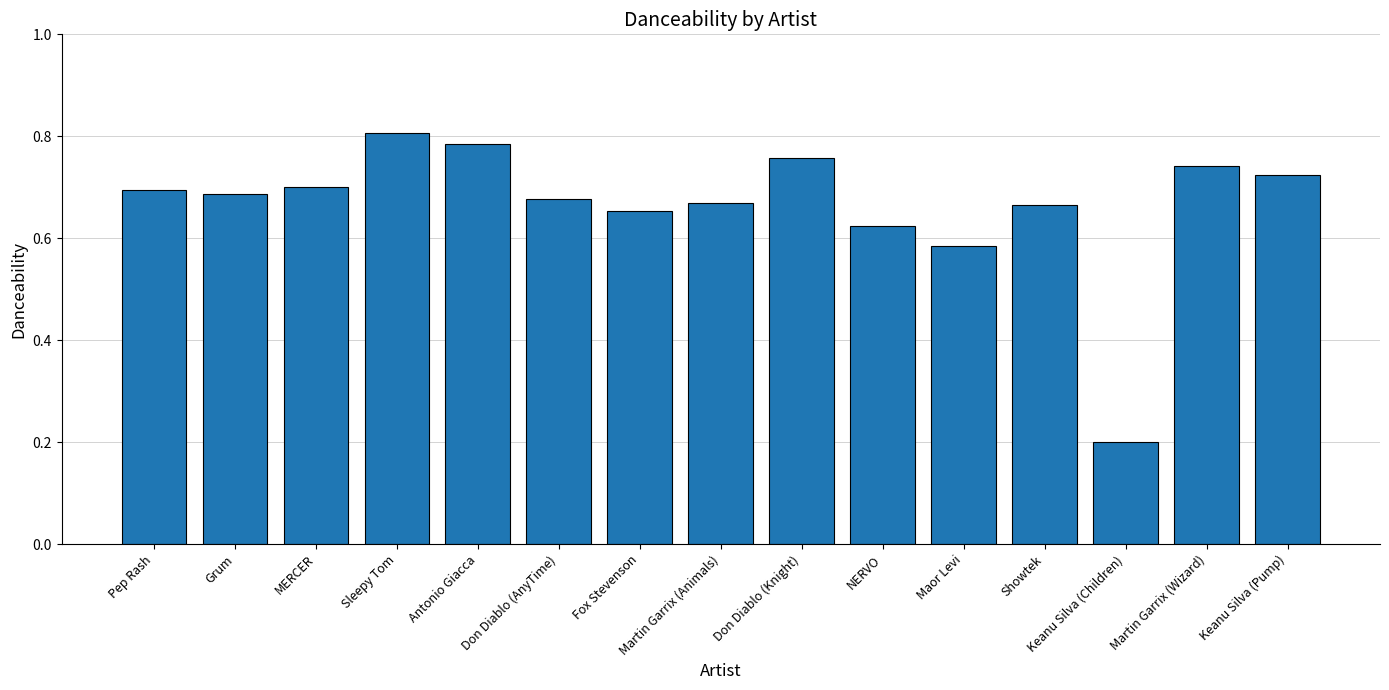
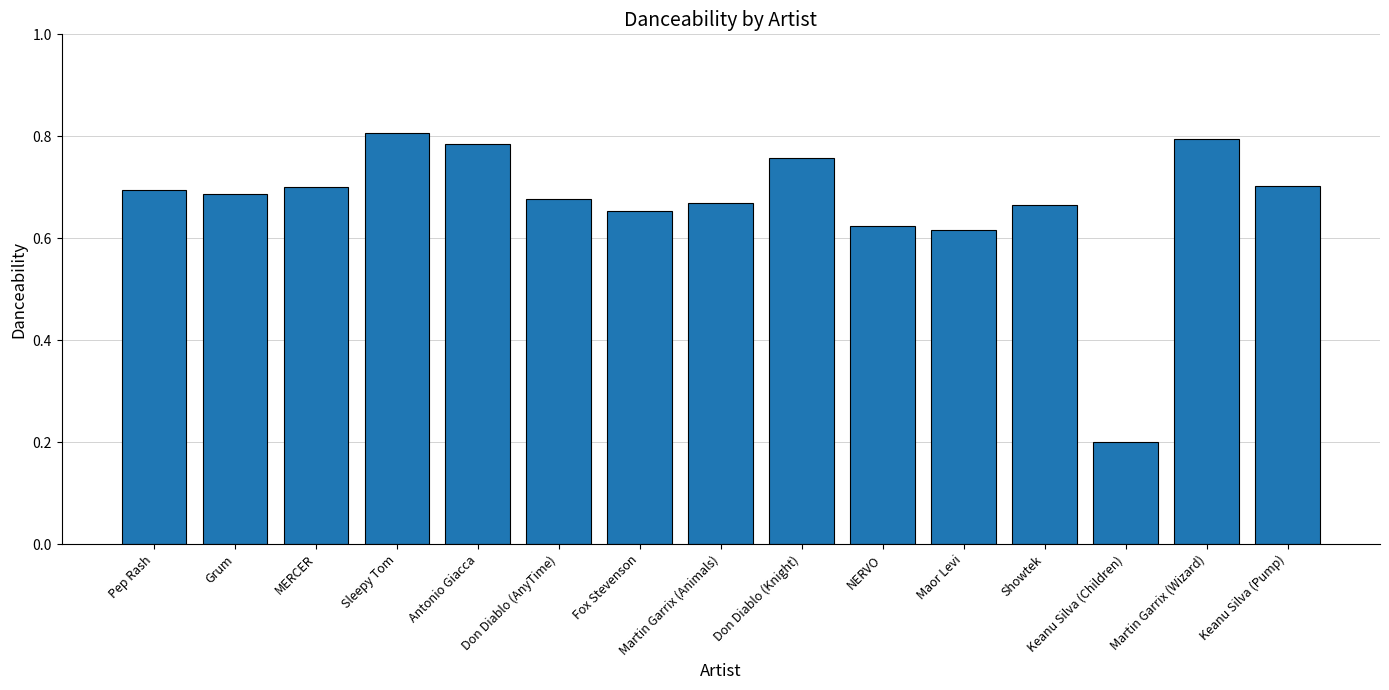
Maor Levi: 0.59 -> 0.62
Martin Garrix (Wizard): 0.74 -> 0.79
Keanu Silva (Pump): 0.73 -> 0.70
